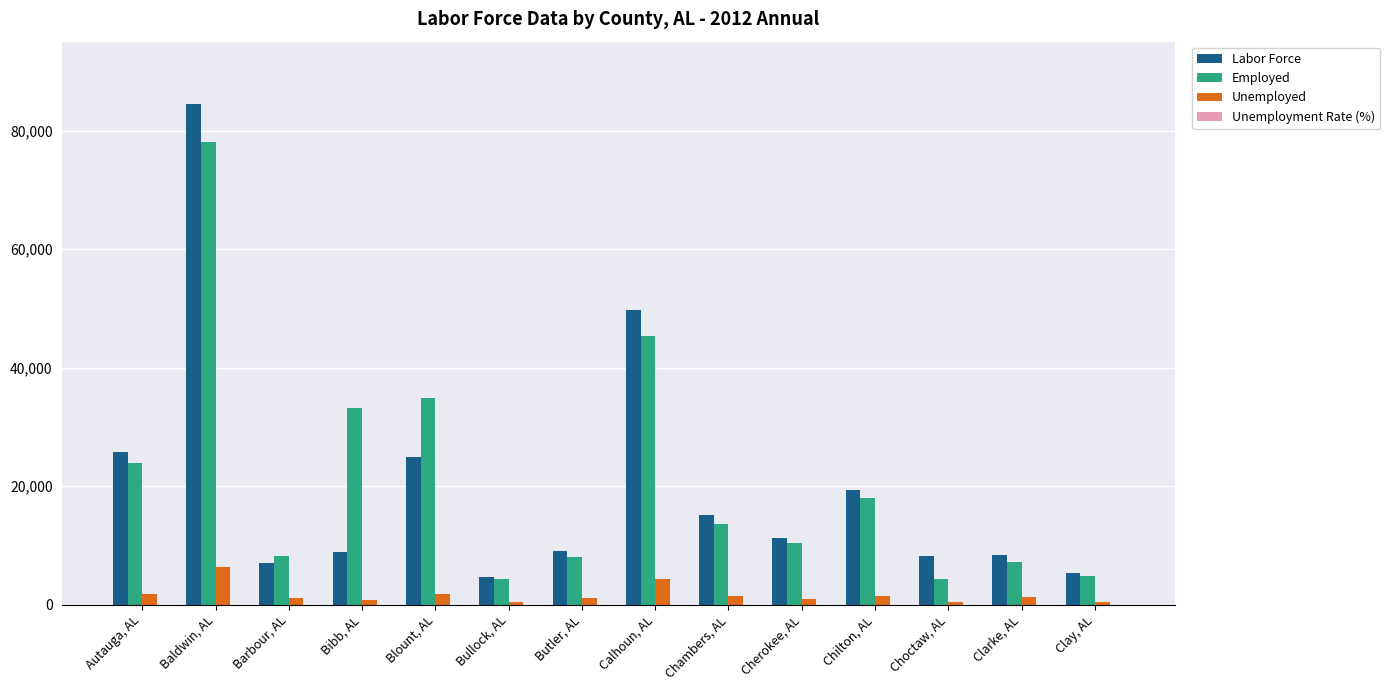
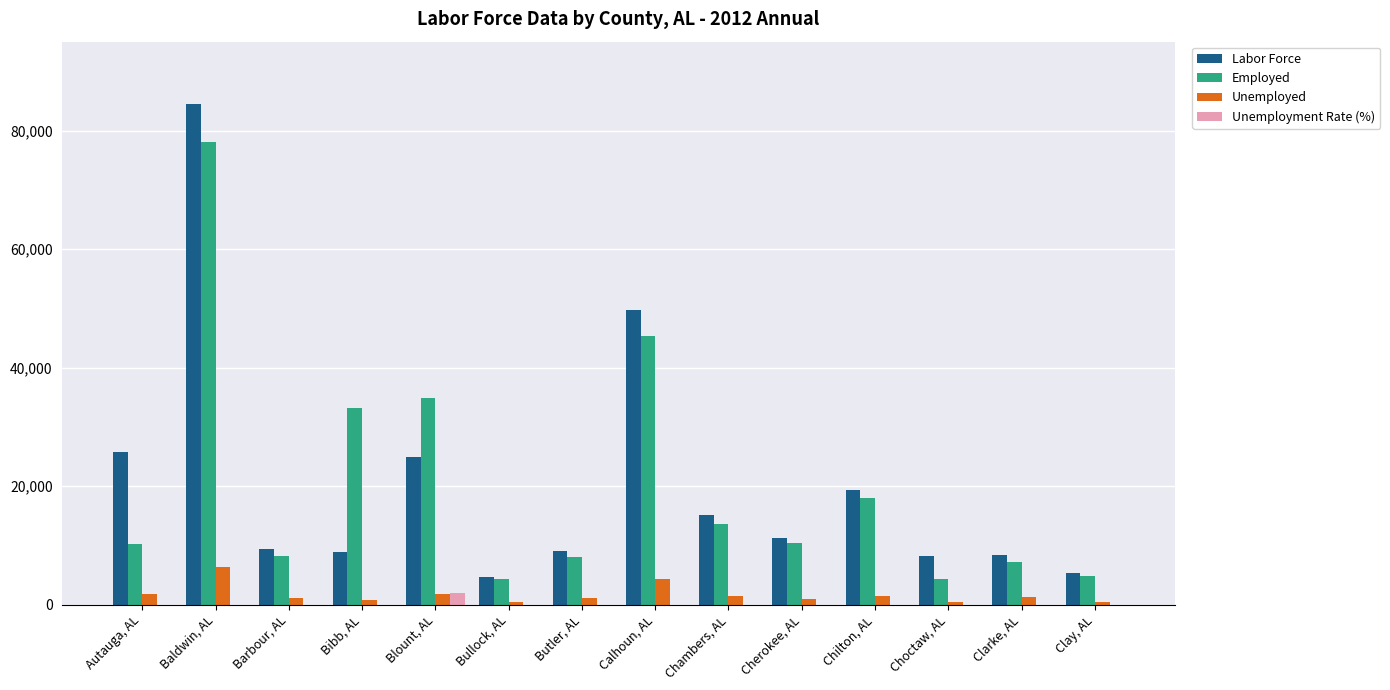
Employed, Autauga, AL: 24,000 -> 10,000
Labor Force, Barbour, AL: 7,000 -> 9,000
Unemployment Rate (%), Blount, AL: 0 -> 2,000
